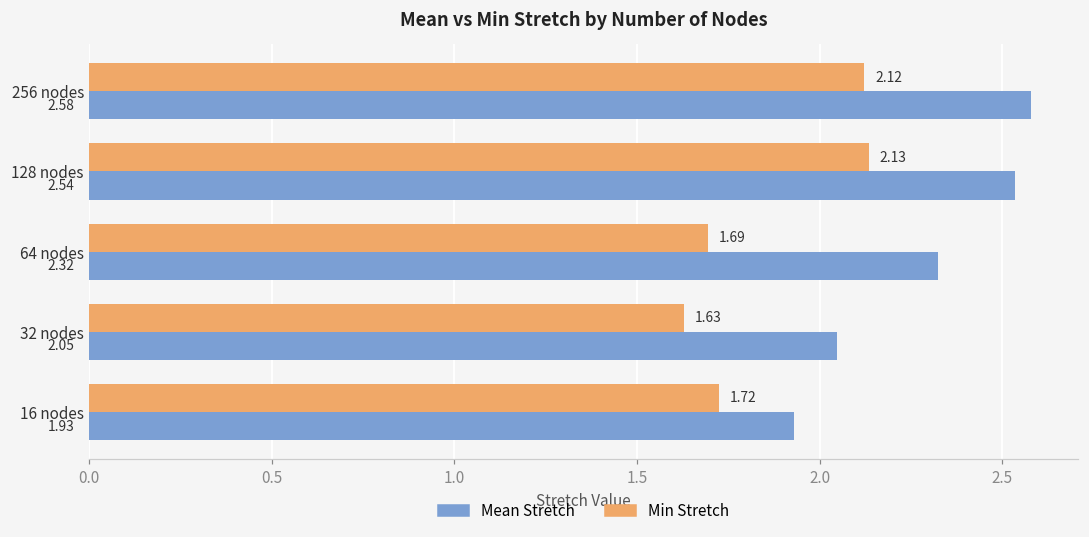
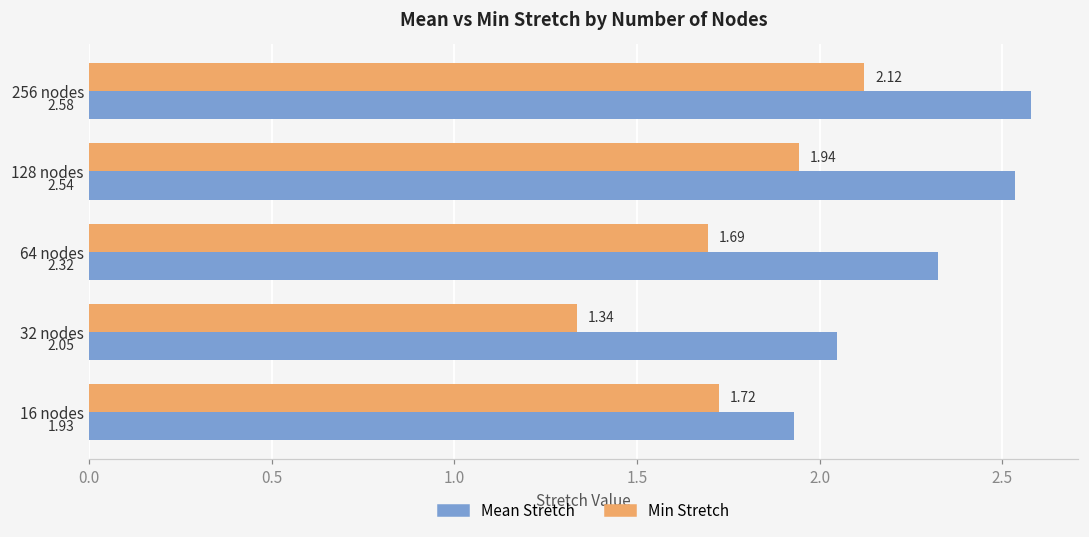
Min Stretch, 128 nodes: 2.13 -> 1.94
Min Stretch, 32 nodes: 1.63 -> 1.34
